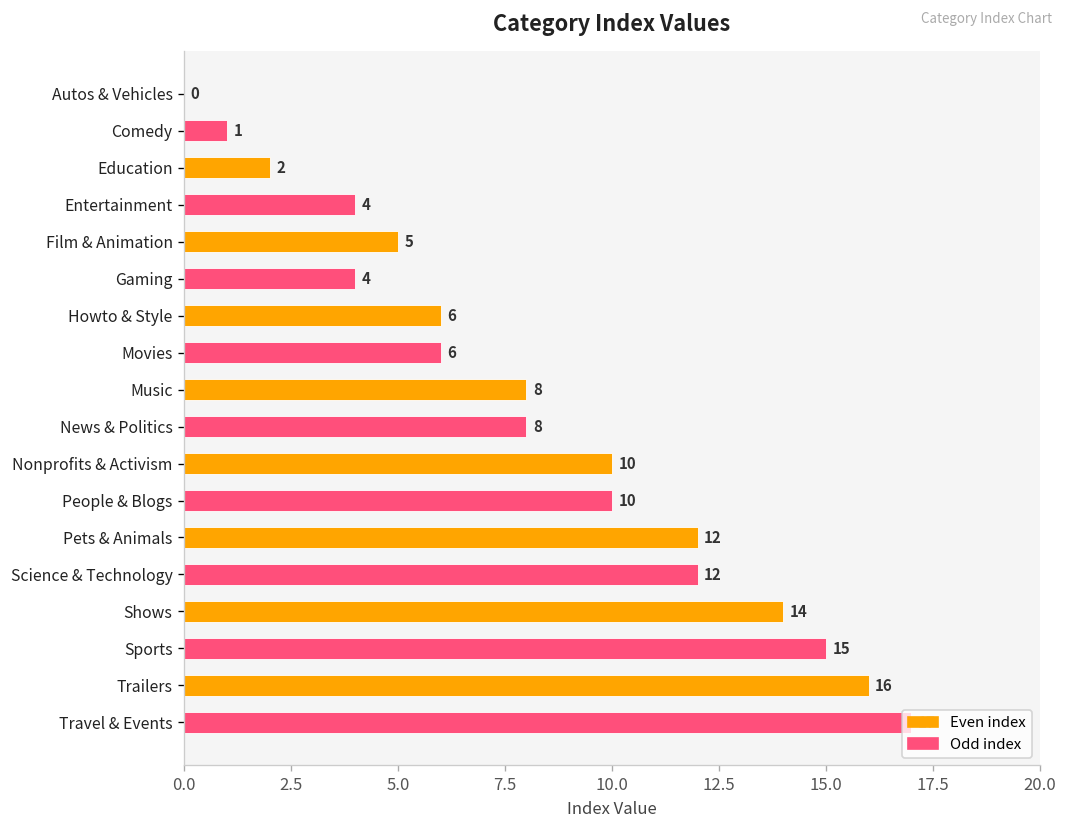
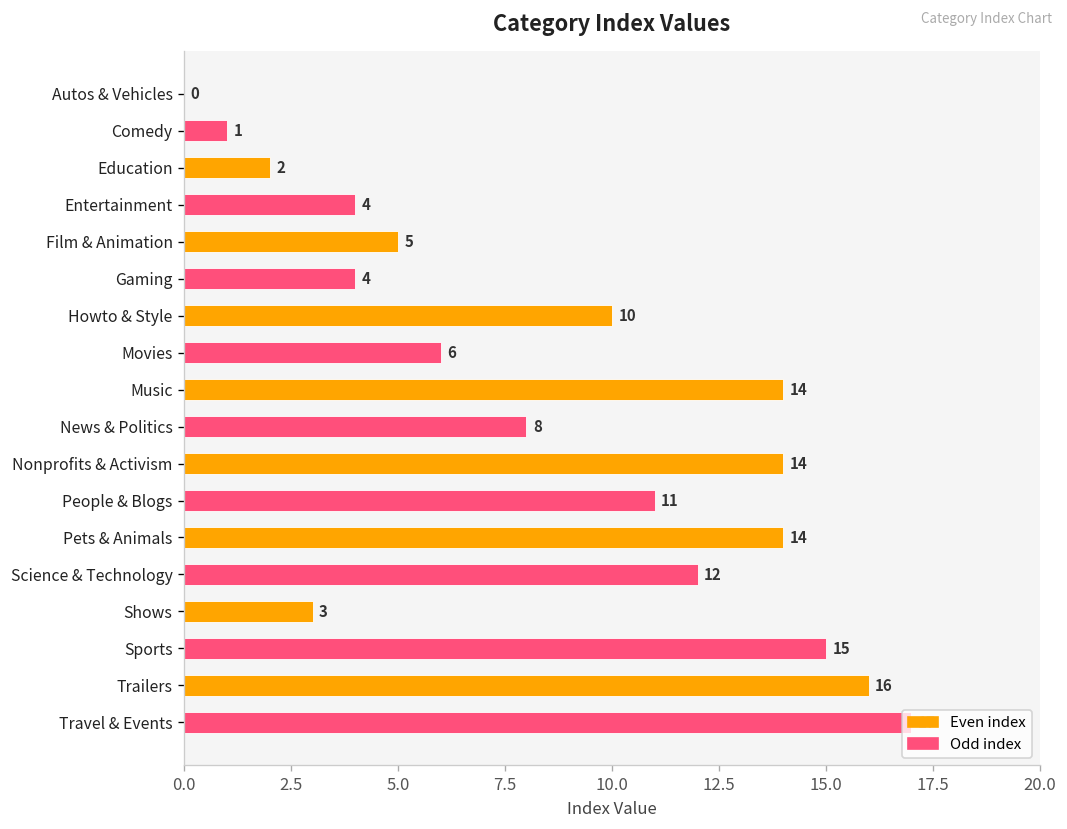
Howto & Style: 6 -> 10
Music: 8 -> 14
Nonprofits & Activism: 10 -> 14
People & Blogs: 10 -> 11
Pets & Animals: 12 -> 14
Shows: 14 -> 3
